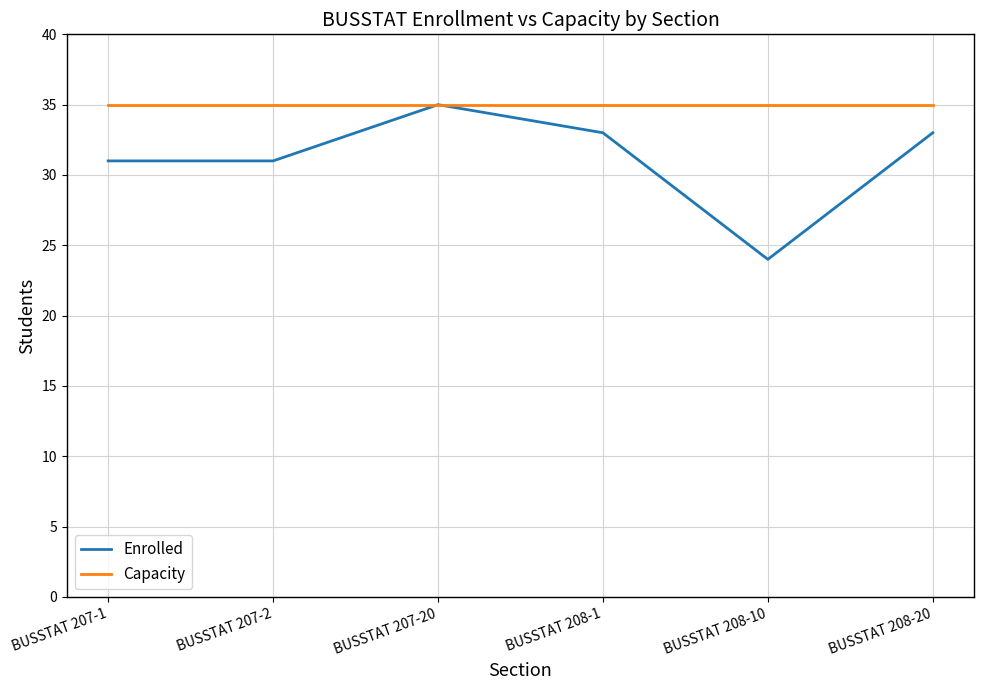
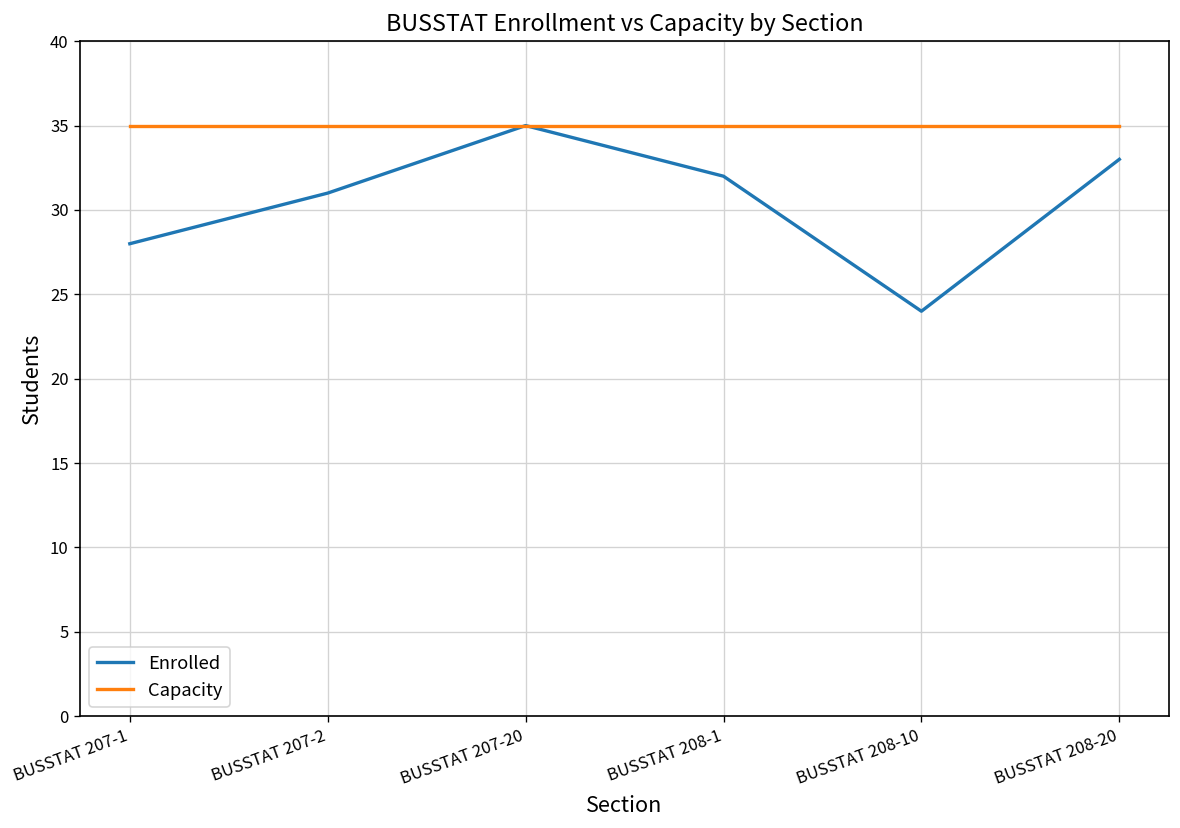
Enrolled, BUSSTAT 207-1: 31 -> 28
Enrolled, BUSSTAT 208-1: 33 -> 32
